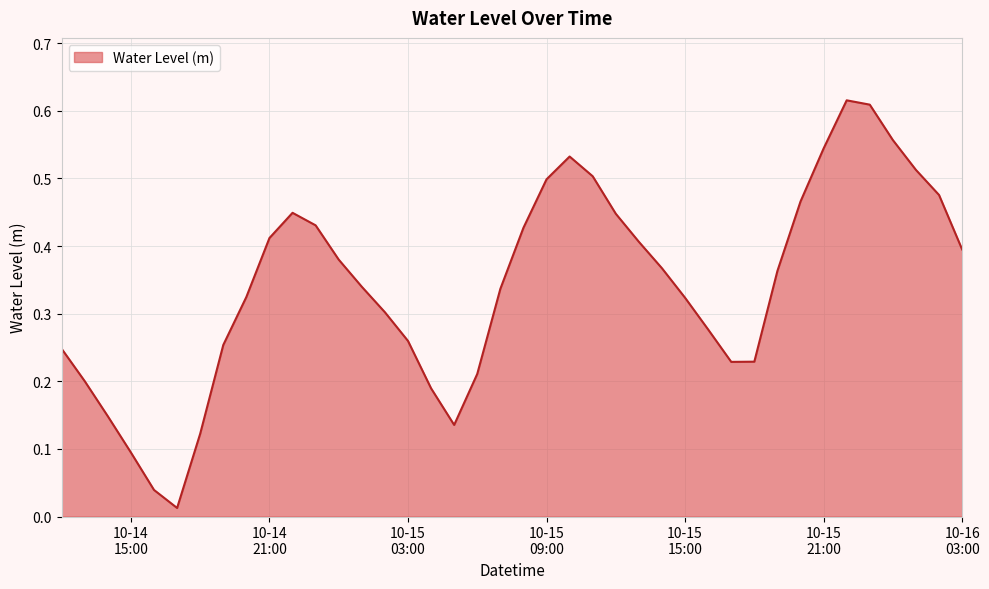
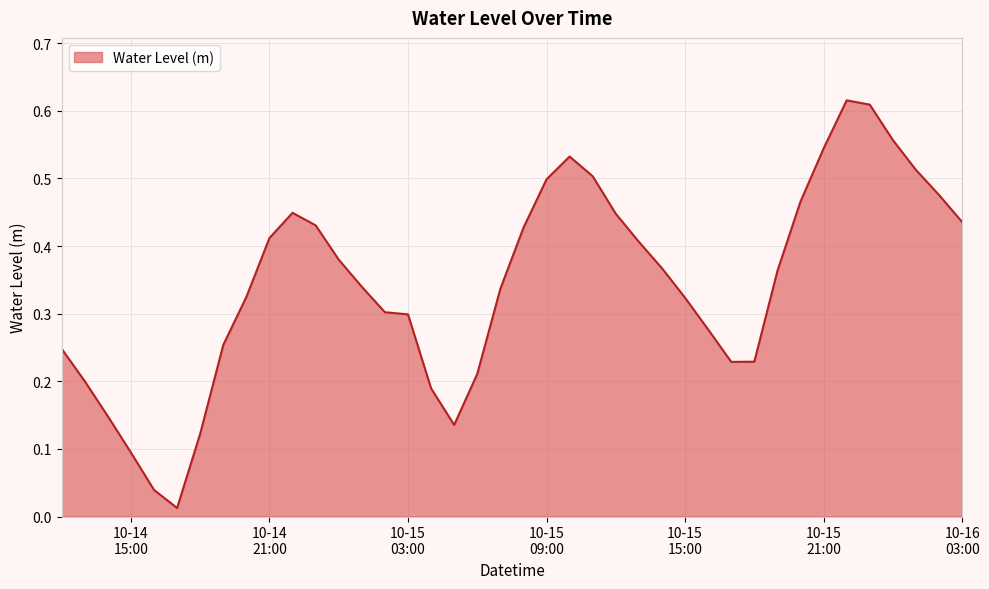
10-15 03:00: 0.26 -> 0.30
10-16 03:00: 0.40 -> 0.44
